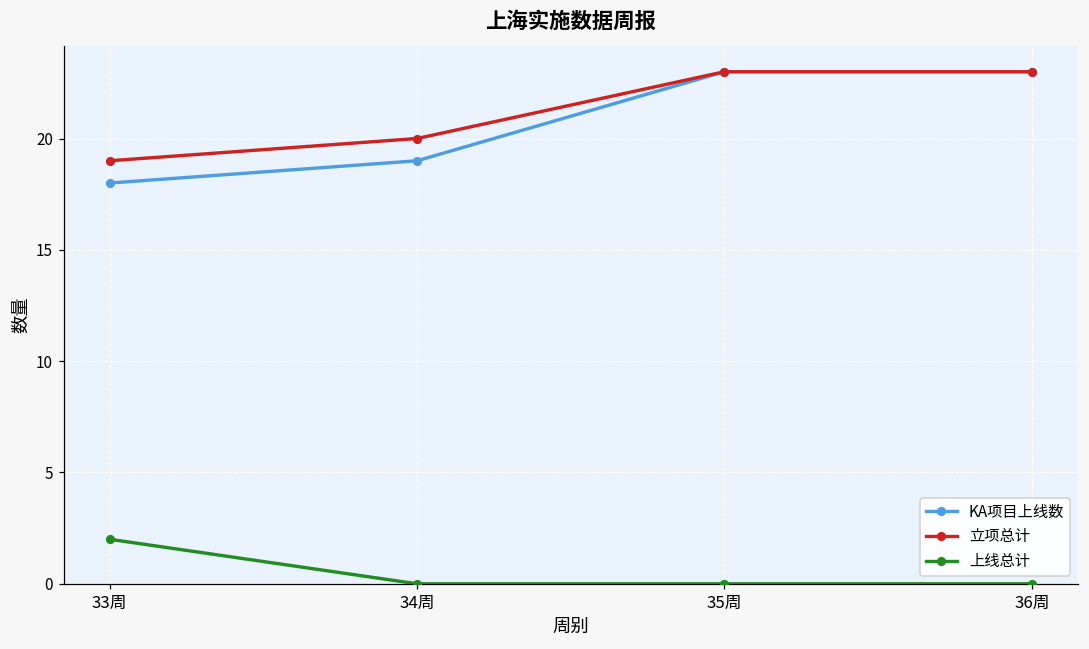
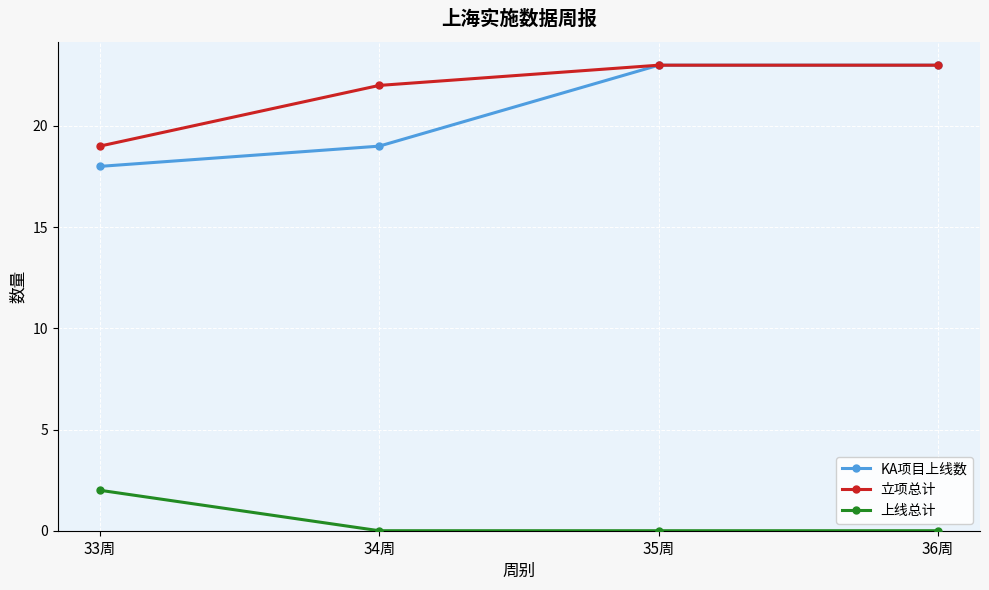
立项总计, 34周: 20 -> 22
